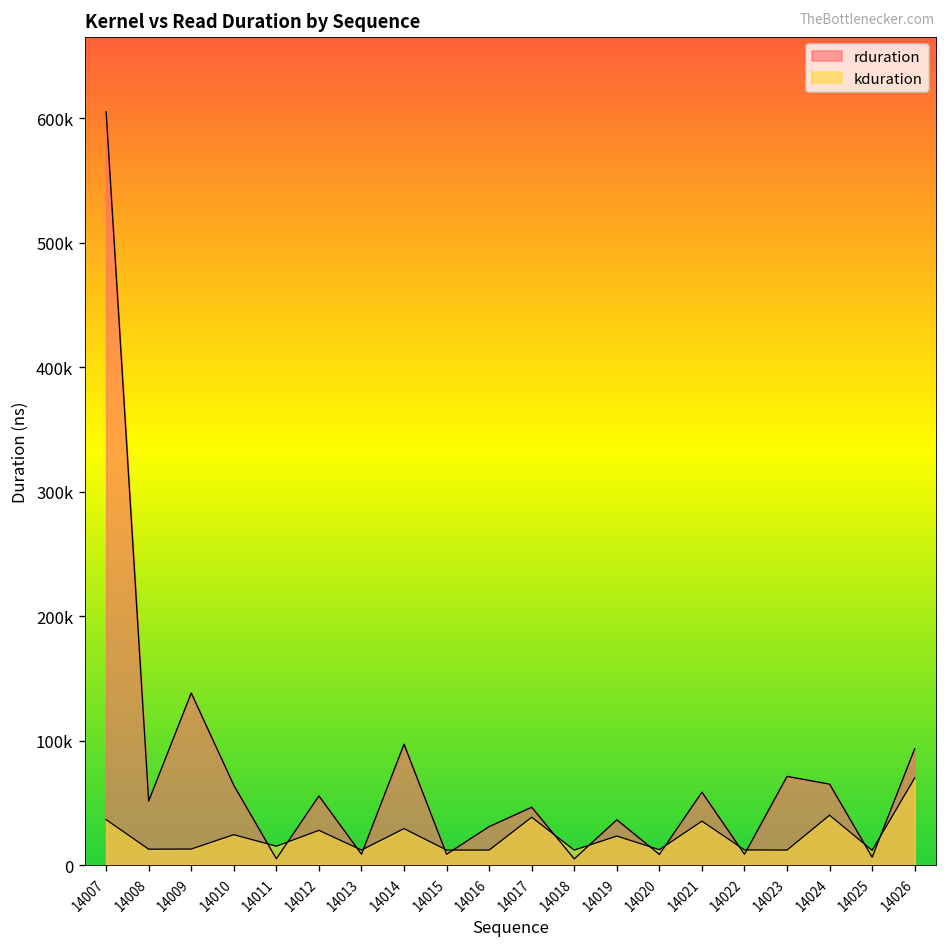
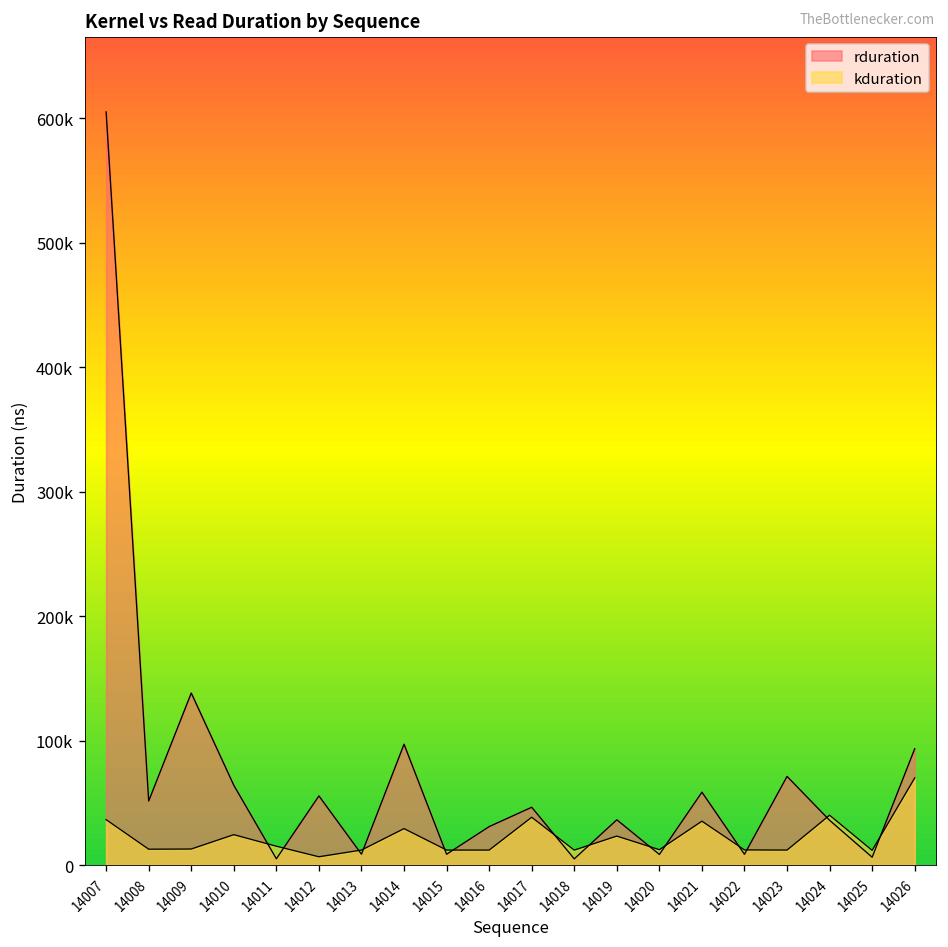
kduration, 14012: 28000 -> 7000
rduration, 14024: 65000 -> 36000
